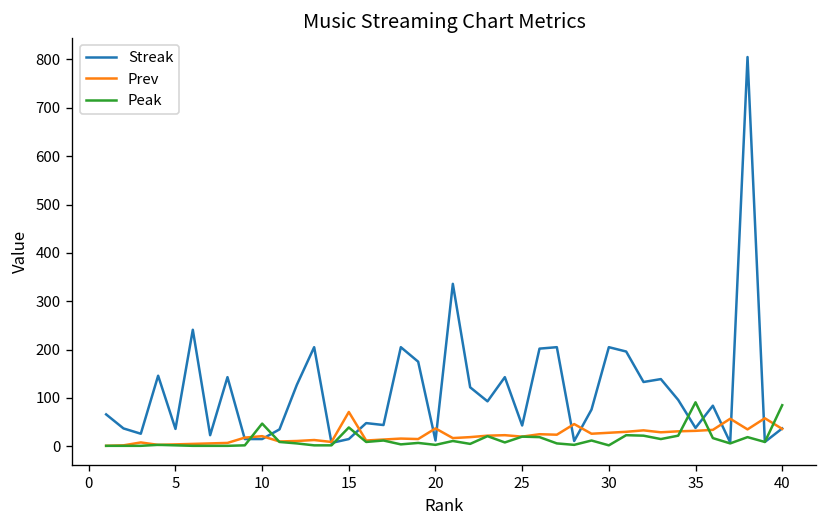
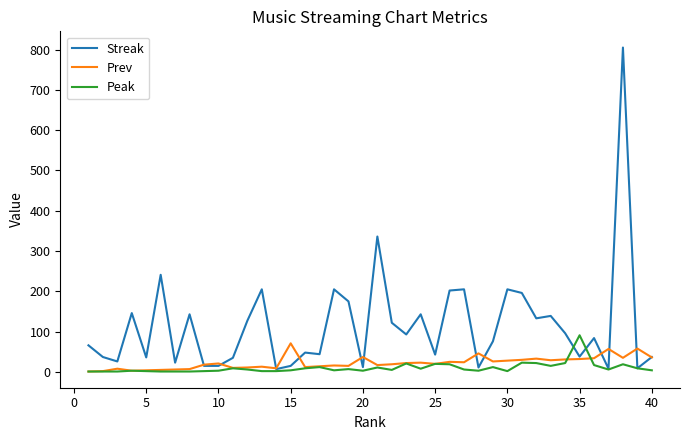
Peak, 10: 50 -> 0
Peak, 15: 40 -> 0
Peak, 40: 90 -> 0
